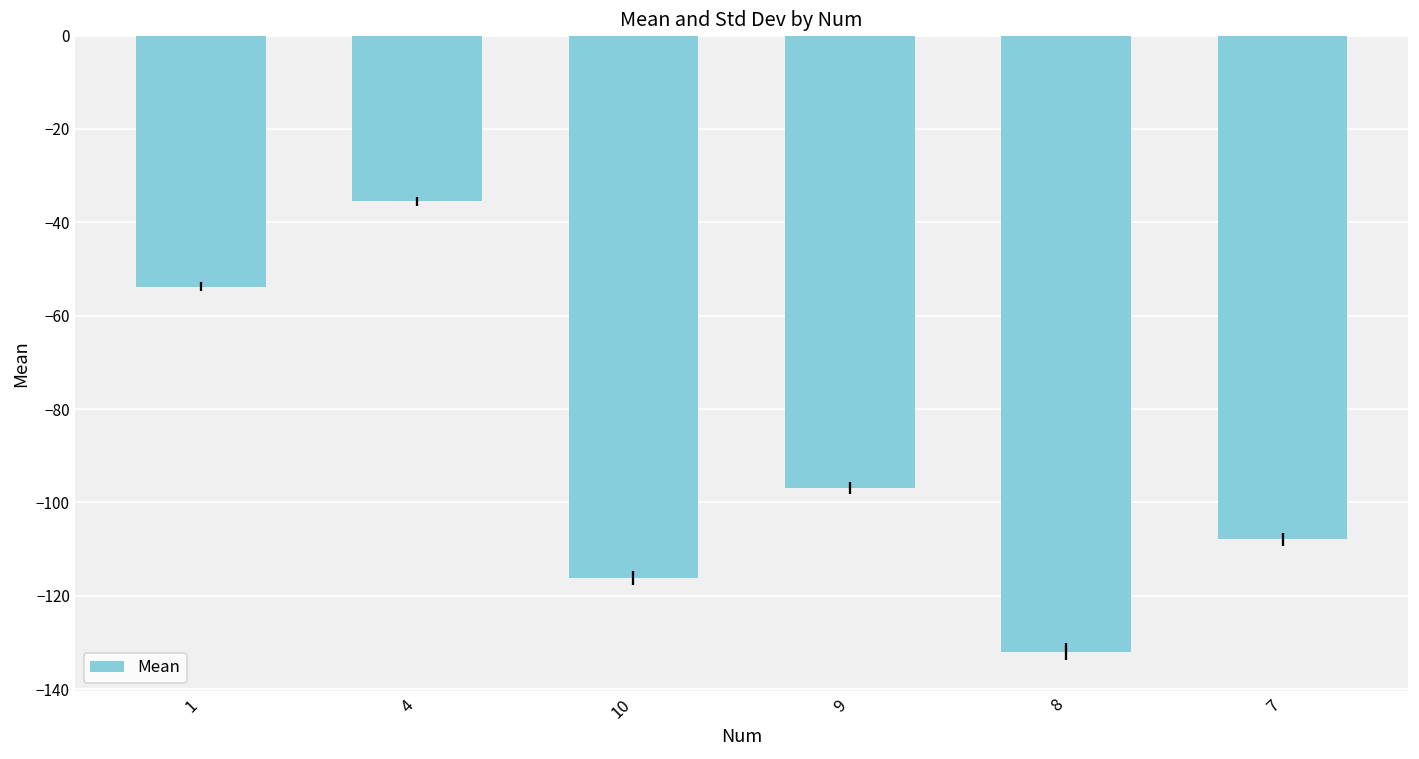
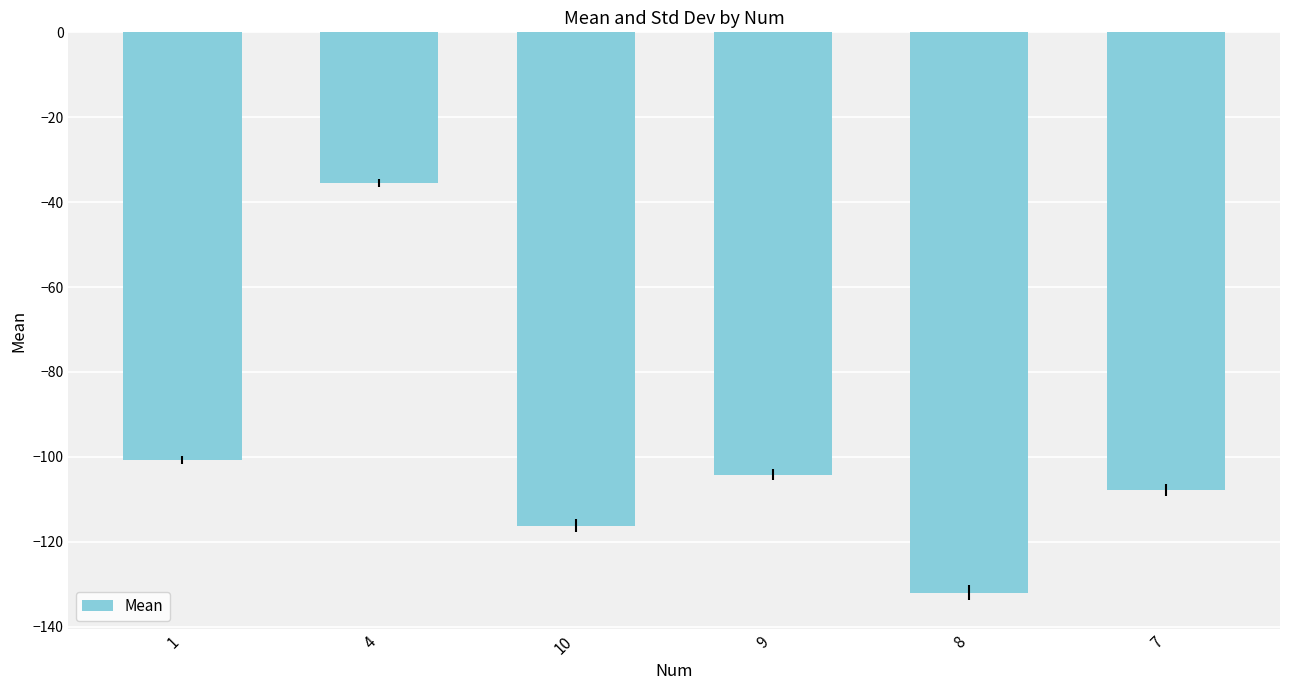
1: -54 -> -101
9: -97 -> -104
